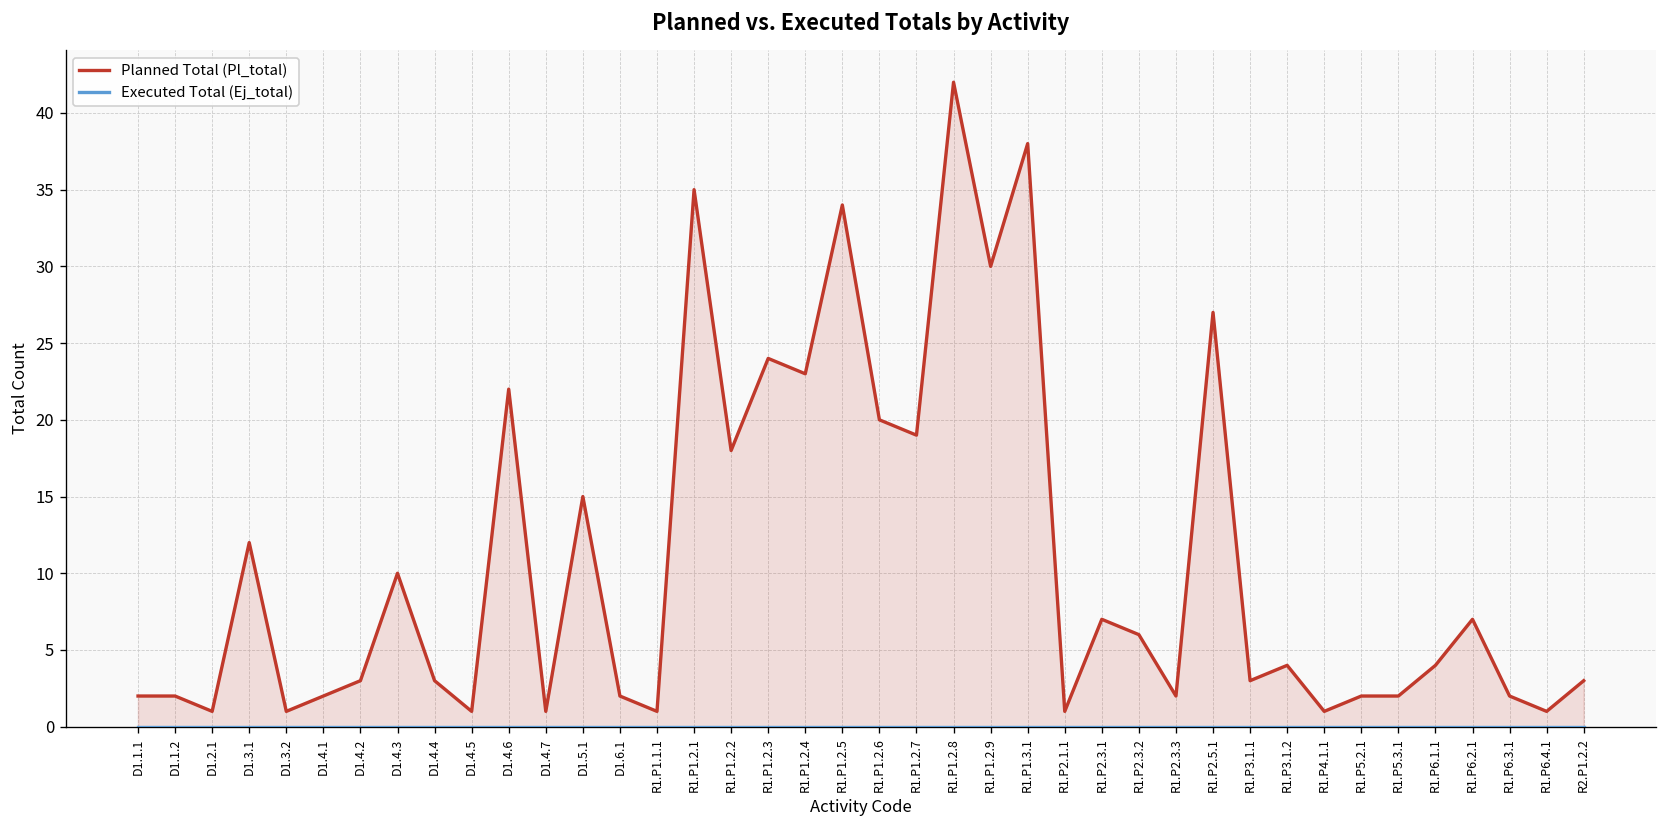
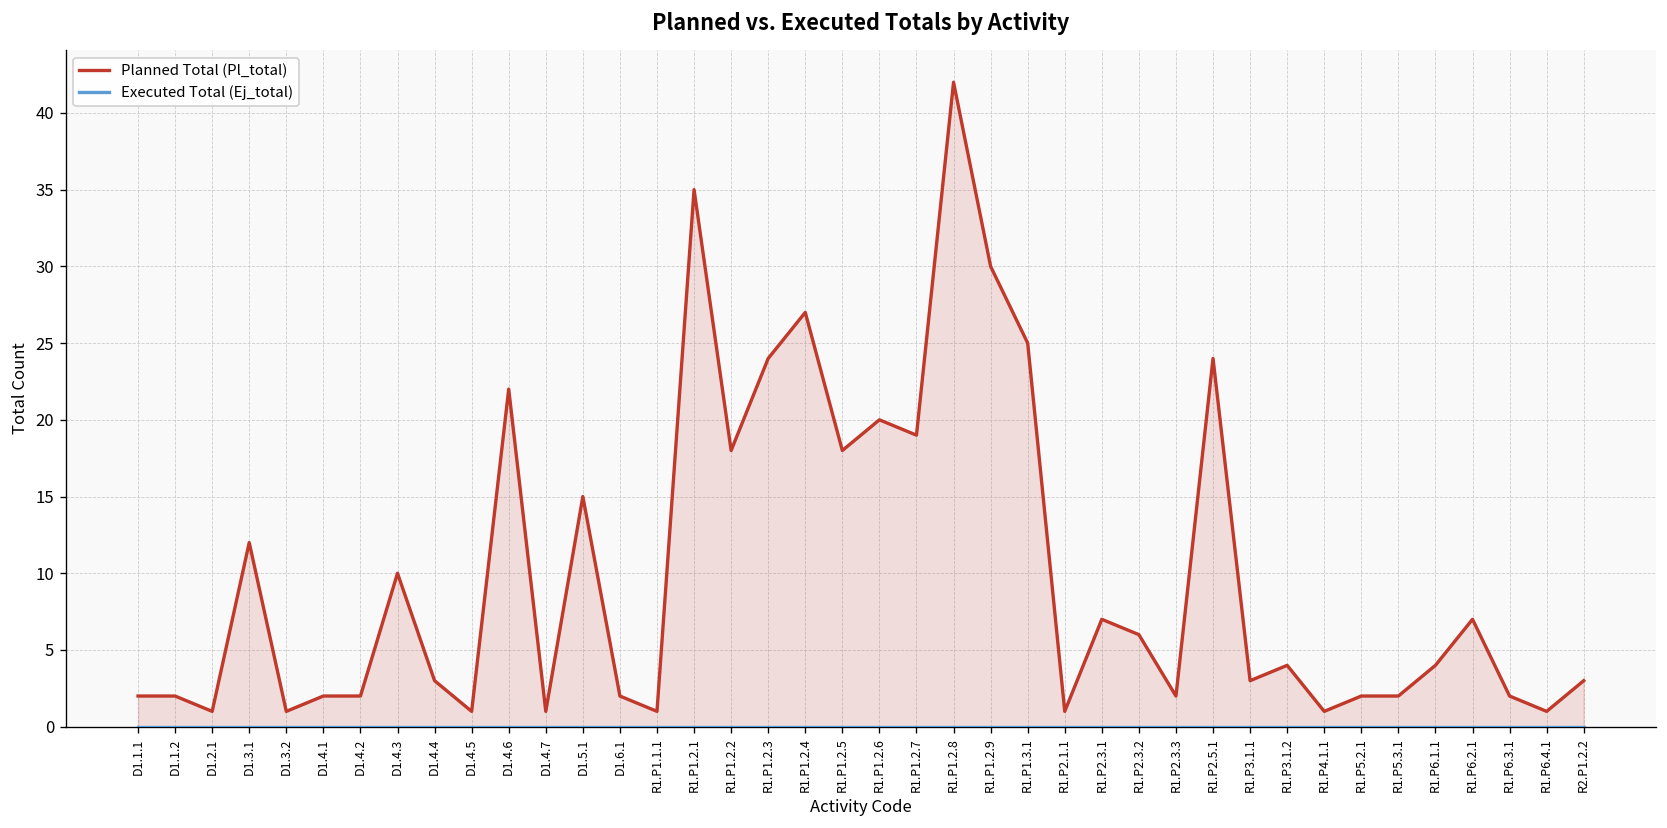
Planned Total (Pl_total), D1.4.2: 3 -> 2
Planned Total (Pl_total), R1.P1.2.4: 23 -> 27
Planned Total (Pl_total), R1.P1.2.5: 34 -> 18
Planned Total (Pl_total), R1.P1.3.1: 38 -> 25
Planned Total (Pl_total), R1.P2.5.1: 27 -> 24
